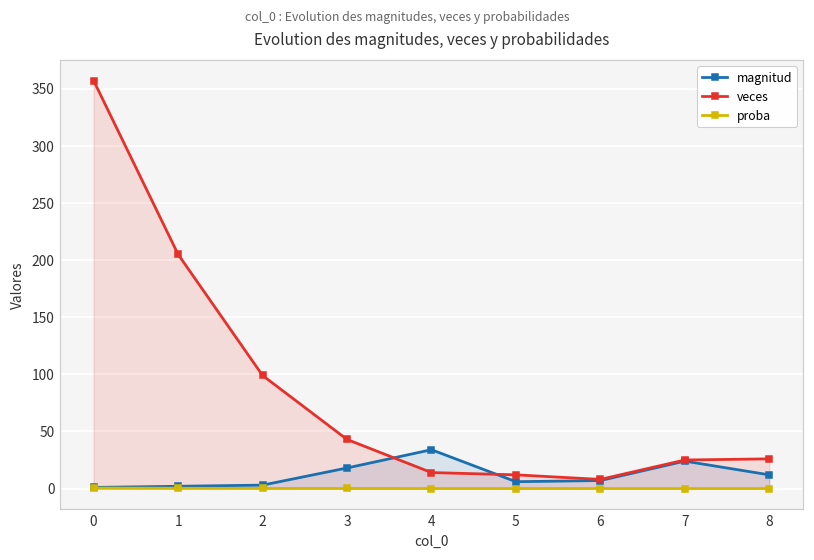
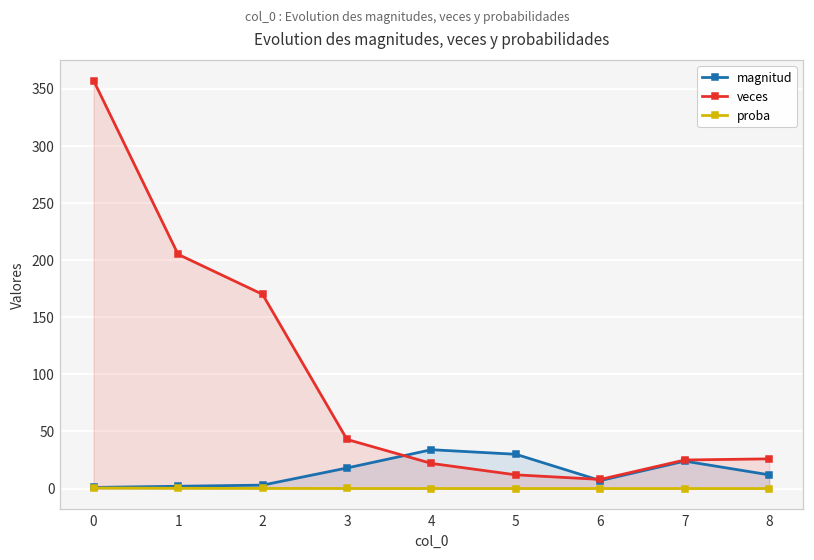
veces, 2: 99 -> 170
veces, 4: 14 -> 22
magnitud, 5: 6 -> 30
